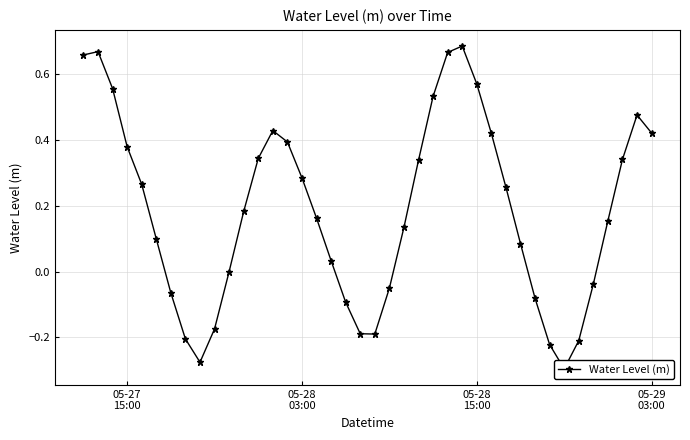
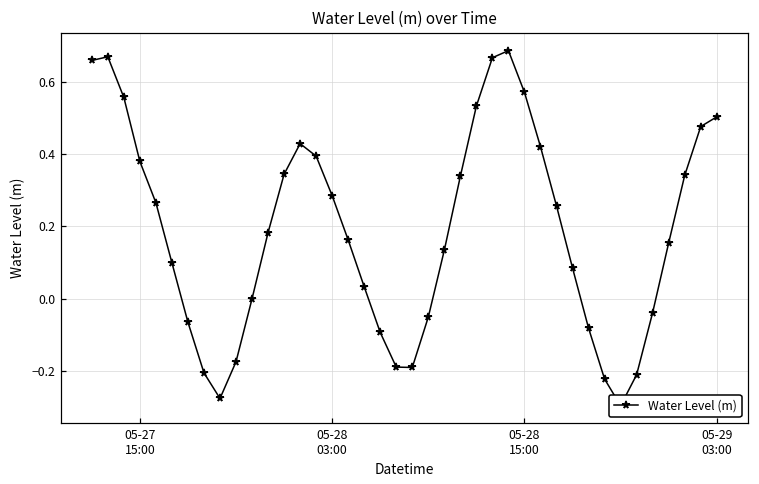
05-29 03:00: 0.42 -> 0.50
